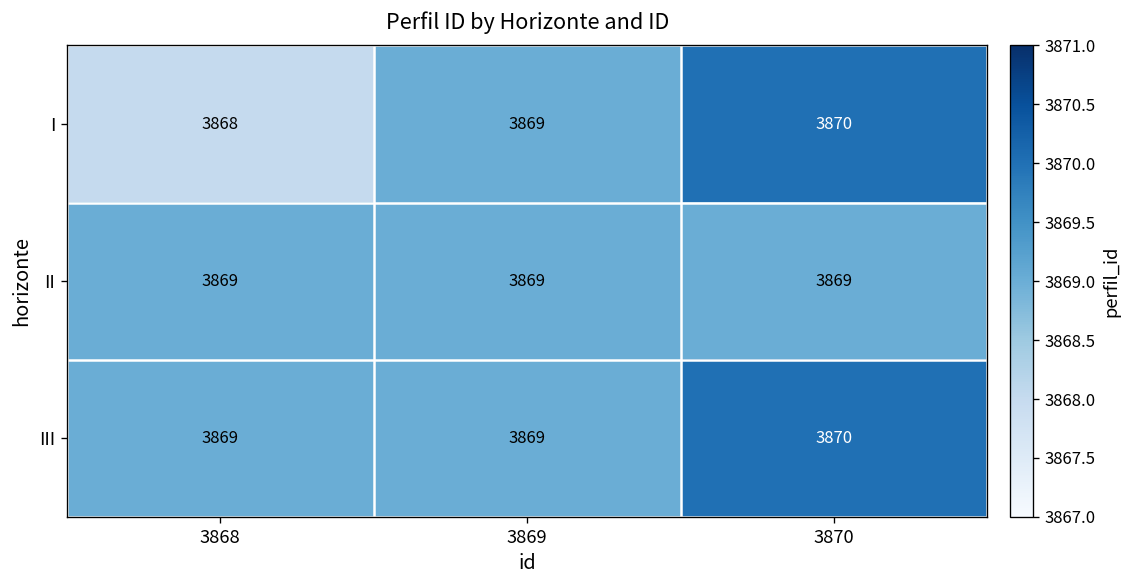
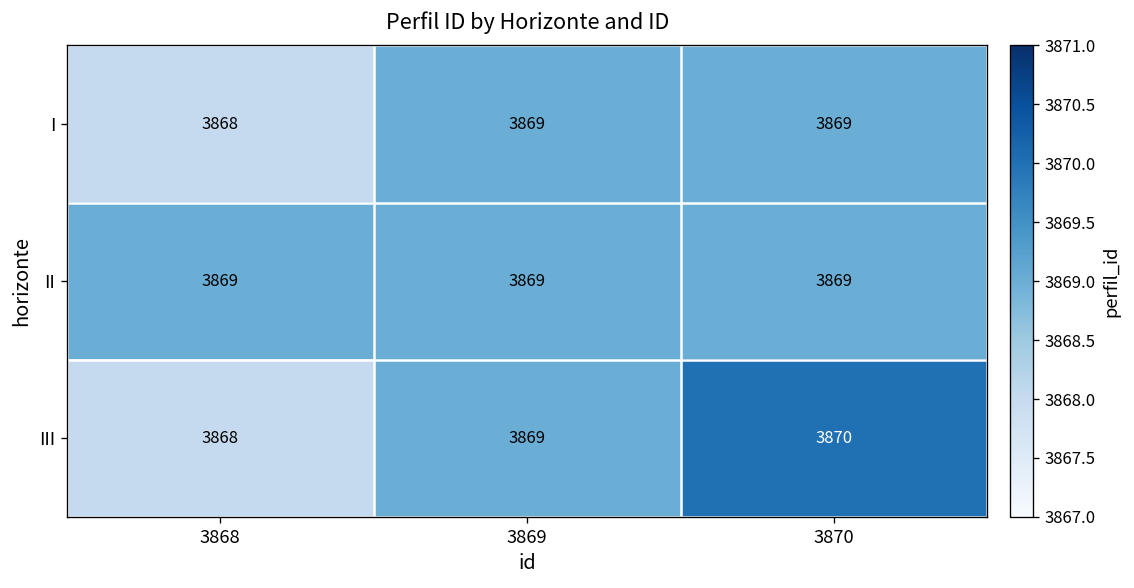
I, 3870: 3870 -> 3869
III, 3868: 3869 -> 3868
